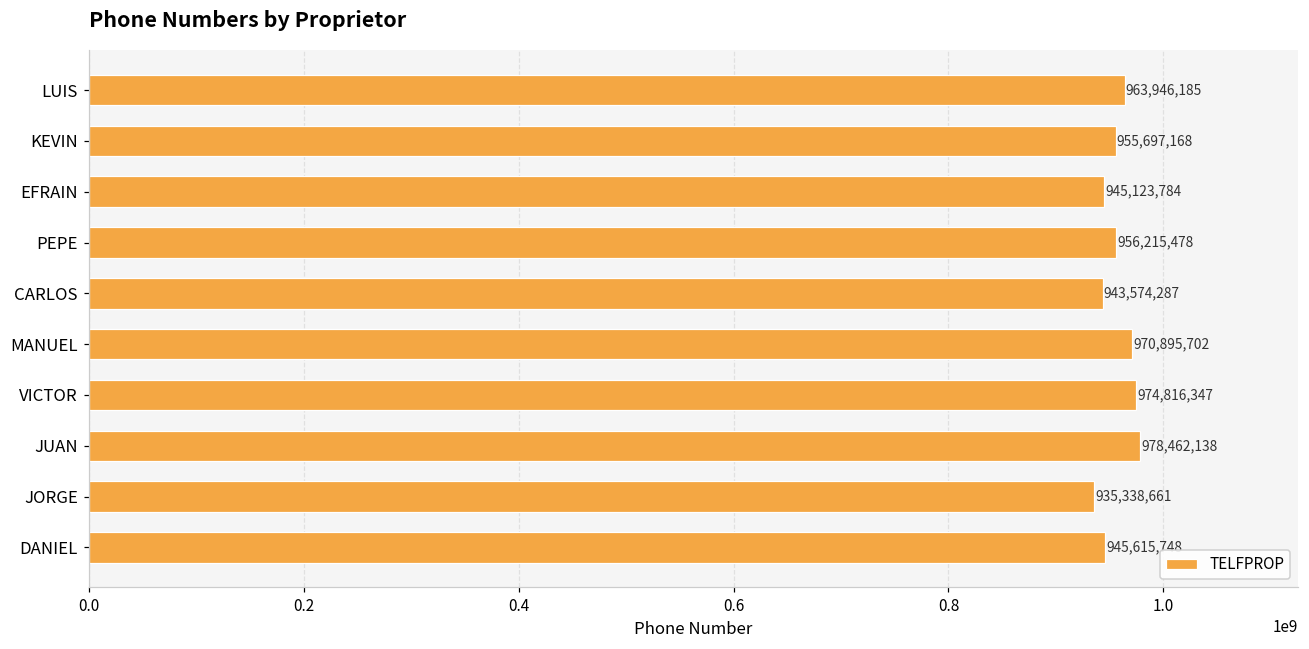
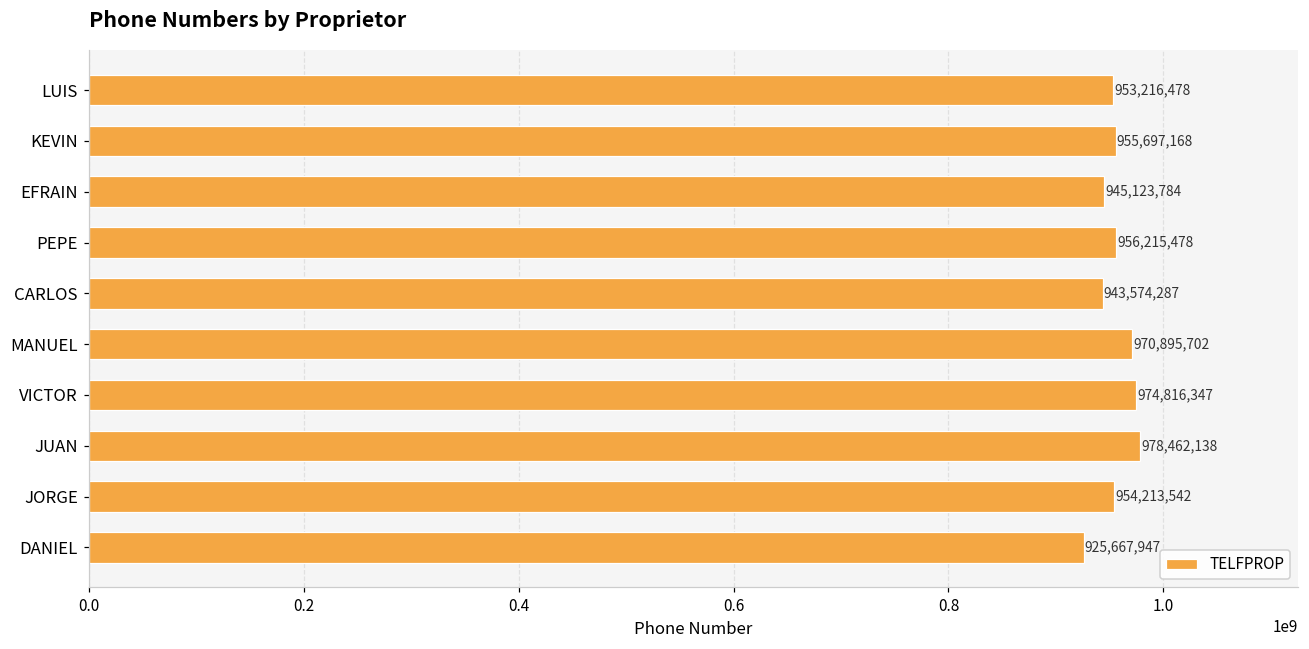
LUIS: 963,946,185 -> 953,216,478
JORGE: 935,338,661 -> 954,213,542
DANIEL: 945,615,748 -> 925,667,947
